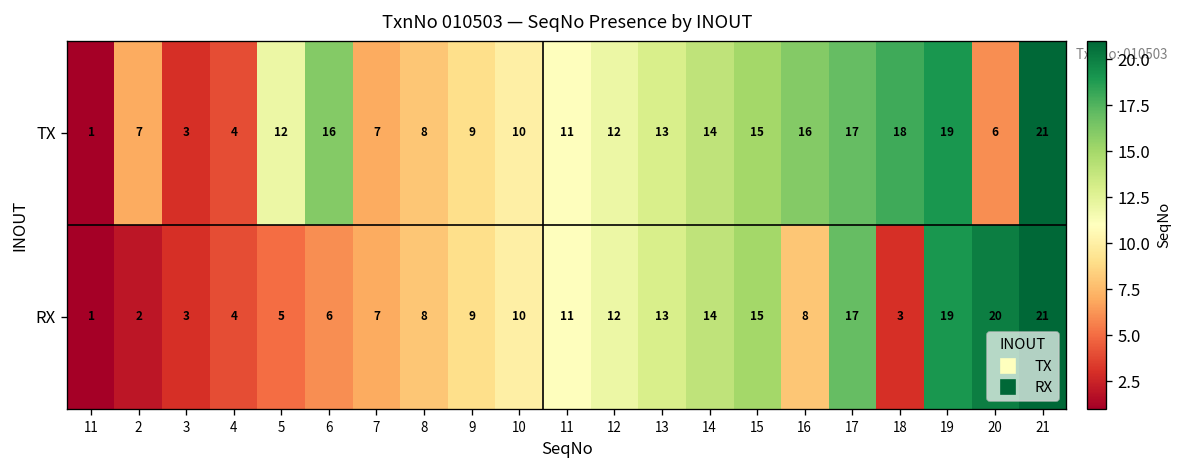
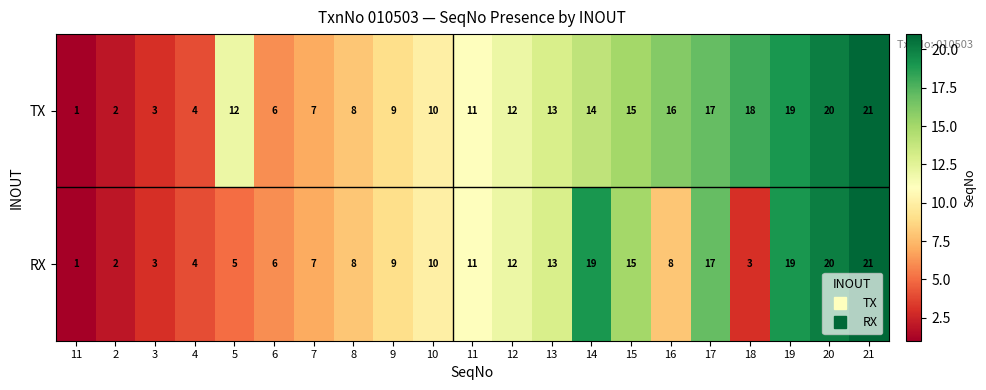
TX, 2: 7 -> 2
TX, 6: 16 -> 6
TX, 20: 6 -> 20
RX, 14: 14 -> 19
